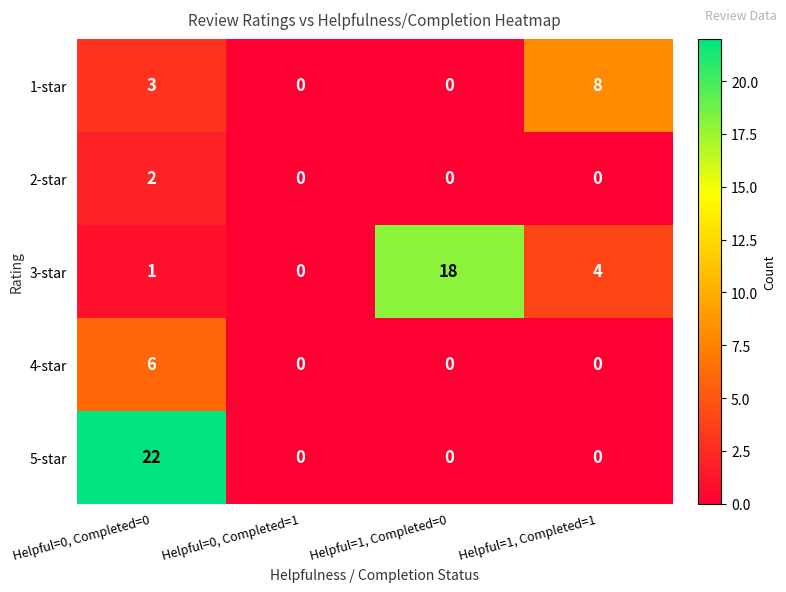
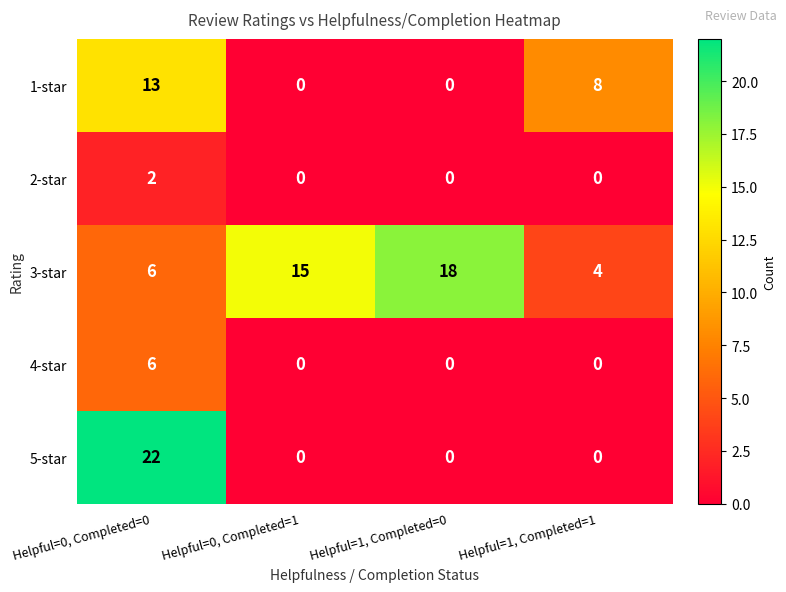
1-star, Helpful=0, Completed=0: 3 -> 13
3-star, Helpful=0, Completed=0: 1 -> 6
3-star, Helpful=0, Completed=1: 0 -> 15
